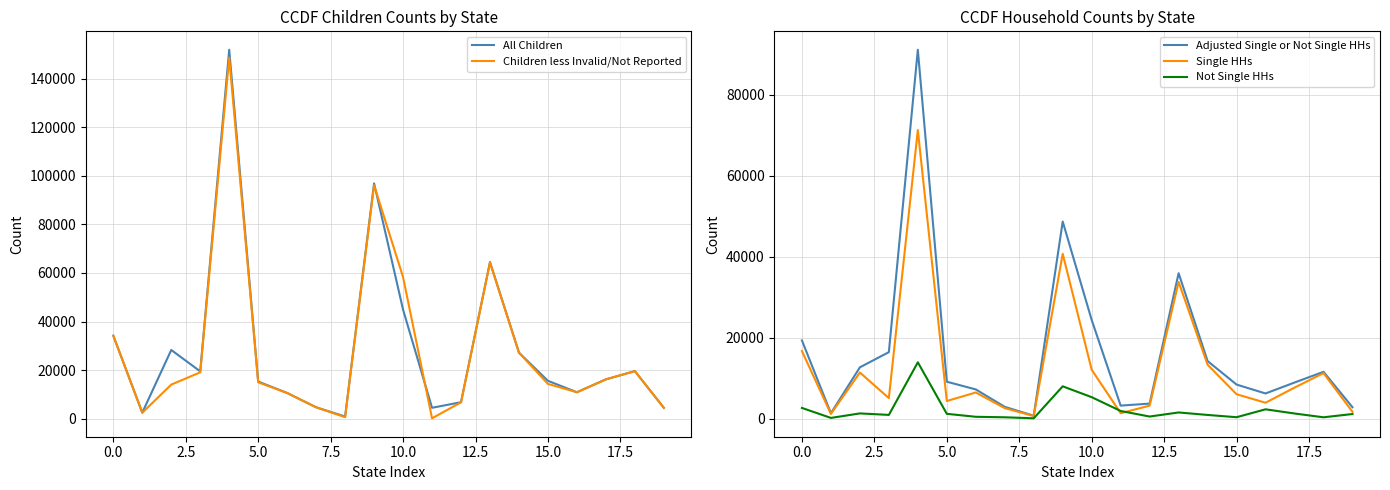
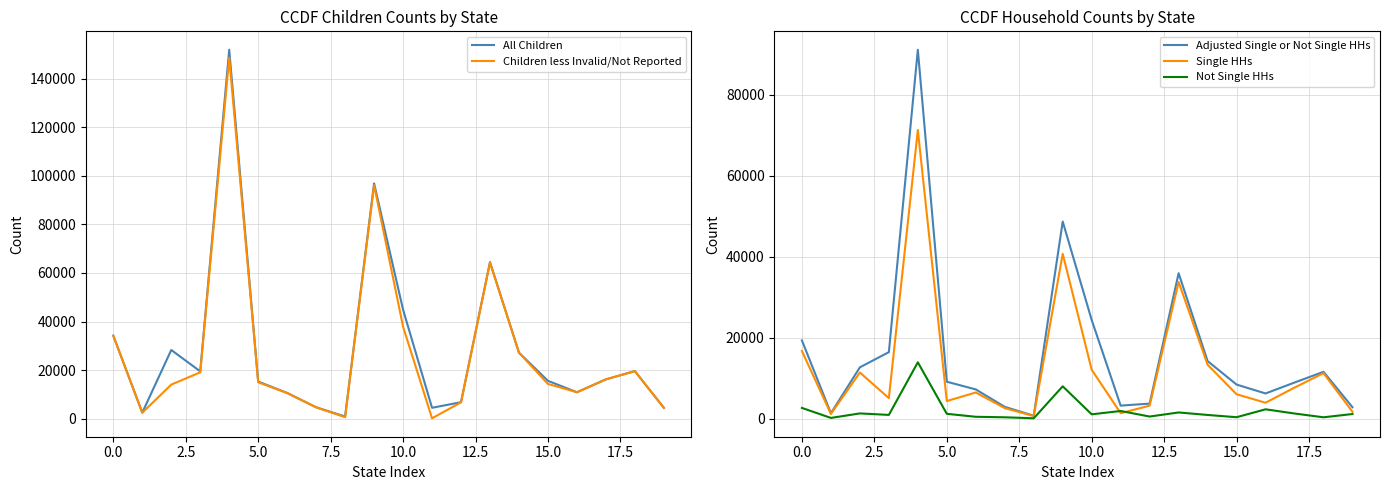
CCDF Children Counts by State, Children less Invalid/Not Reported, 10.0: 58000 -> 38000
CCDF Household Counts by State, Not Single HHs, 10.0: 5000 -> 1000
